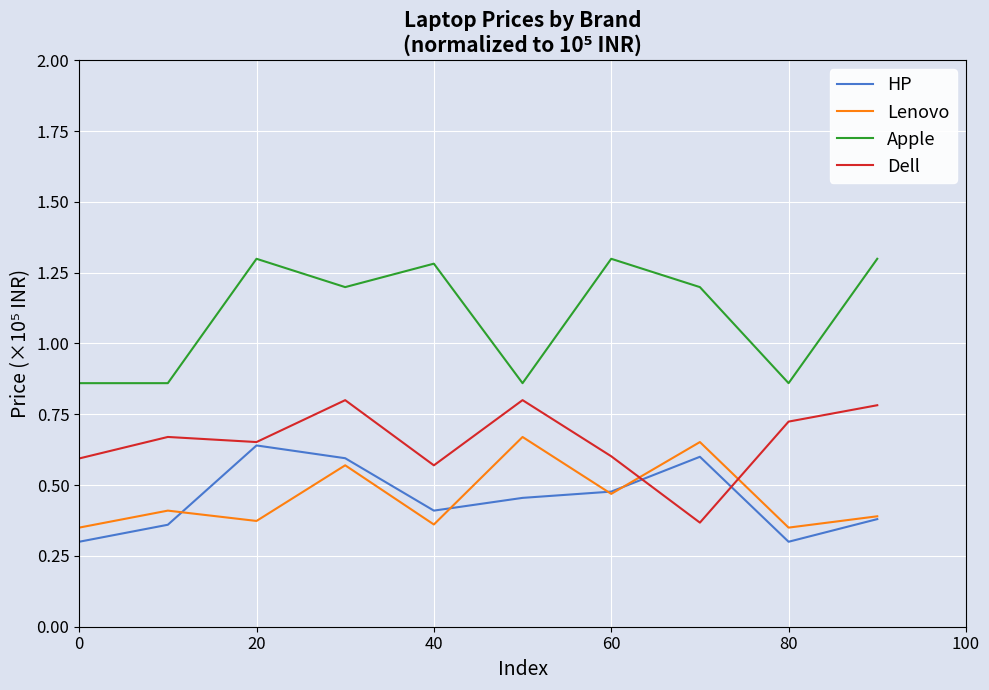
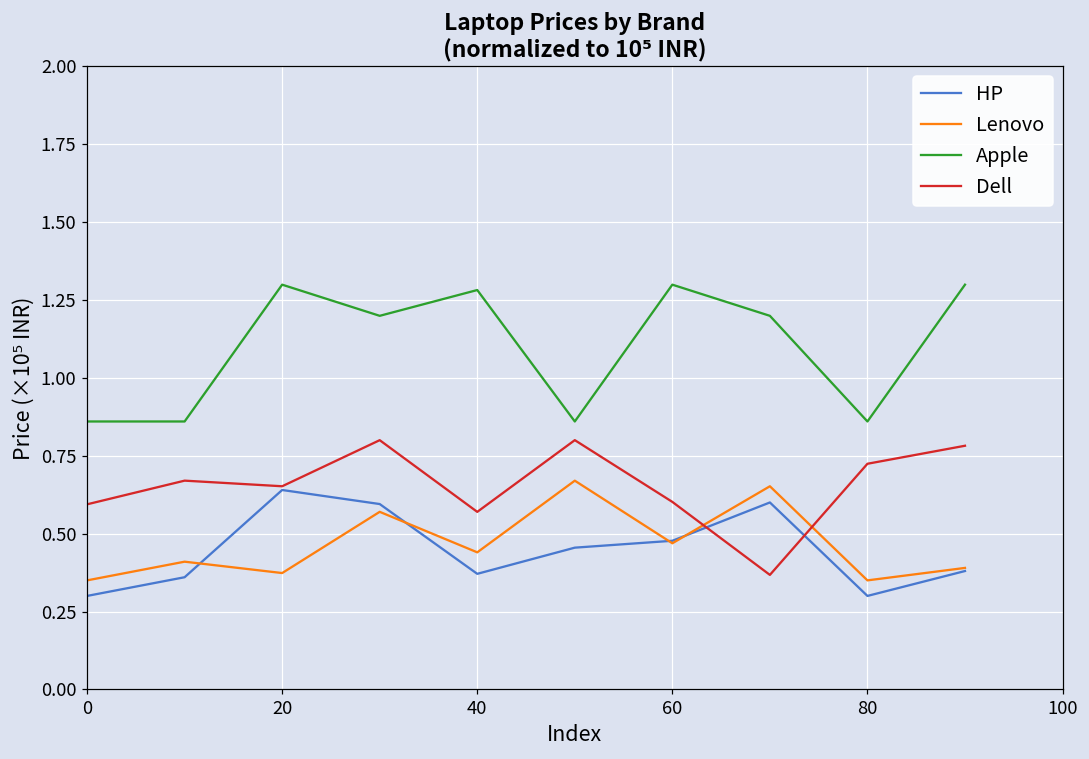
HP, 40: 0.41 -> 0.37
Lenovo, 40: 0.36 -> 0.44
